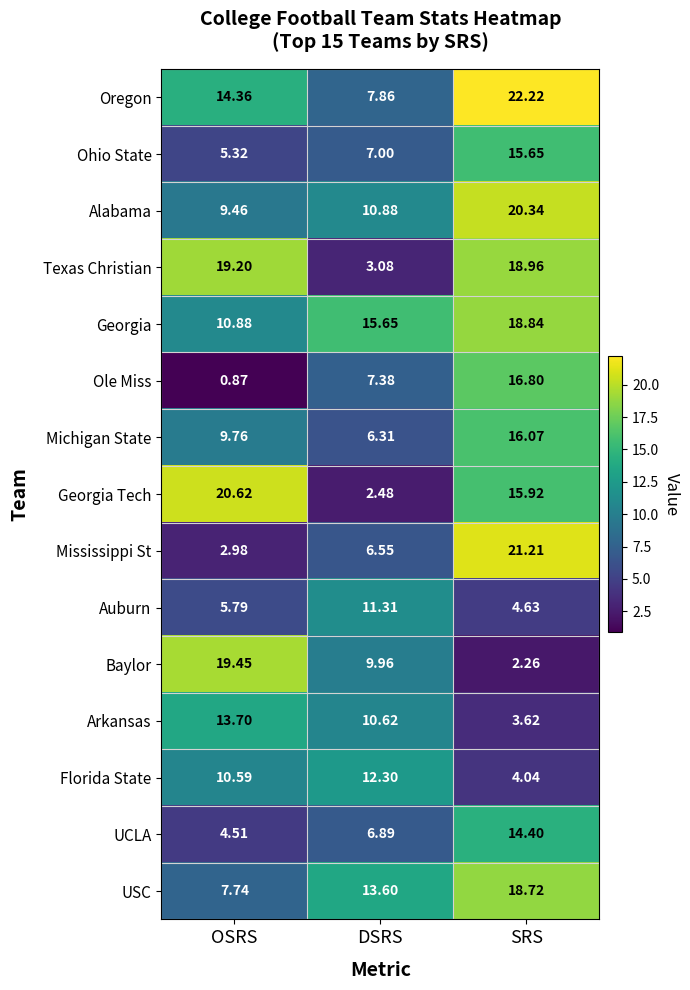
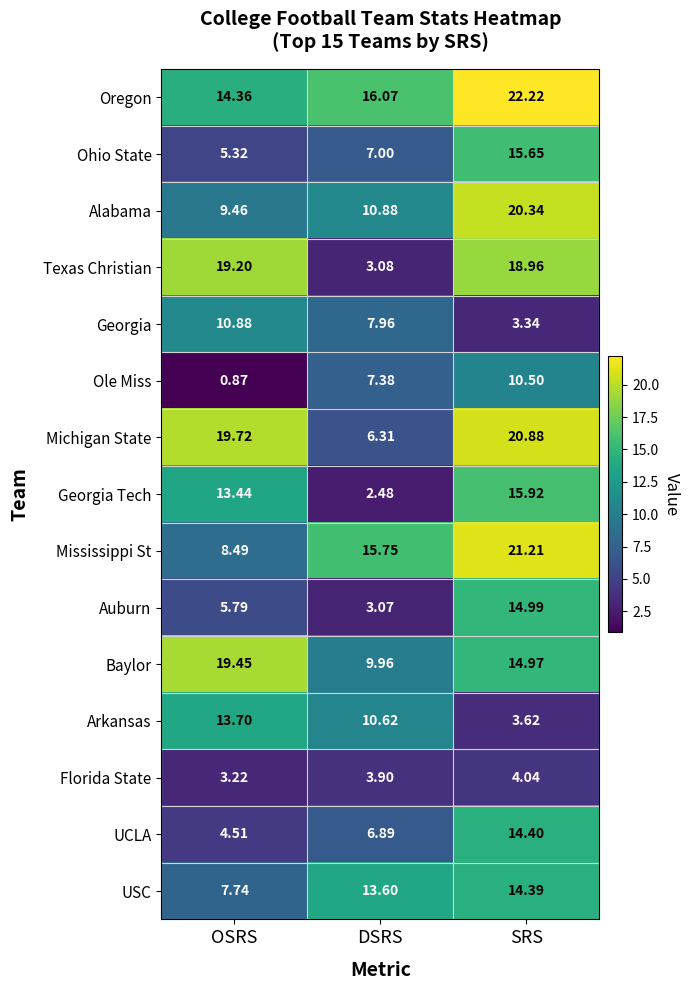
Oregon, DSRS: 7.86 -> 16.07
Georgia, DSRS: 15.65 -> 7.96
Georgia, SRS: 18.84 -> 3.34
Ole Miss, SRS: 16.80 -> 10.50
Michigan State, OSRS: 9.76 -> 19.72
Michigan State, SRS: 16.07 -> 20.88
Georgia Tech, OSRS: 20.62 -> 13.44
Mississippi St, OSRS: 2.98 -> 8.49
Mississippi St, DSRS: 6.55 -> 15.75
Auburn, DSRS: 11.31 -> 3.07
Auburn, SRS: 4.63 -> 14.99
Baylor, SRS: 2.26 -> 14.97
Florida State, OSRS: 10.59 -> 3.22
Florida State, DSRS: 12.30 -> 3.90
USC, SRS: 18.72 -> 14.39
